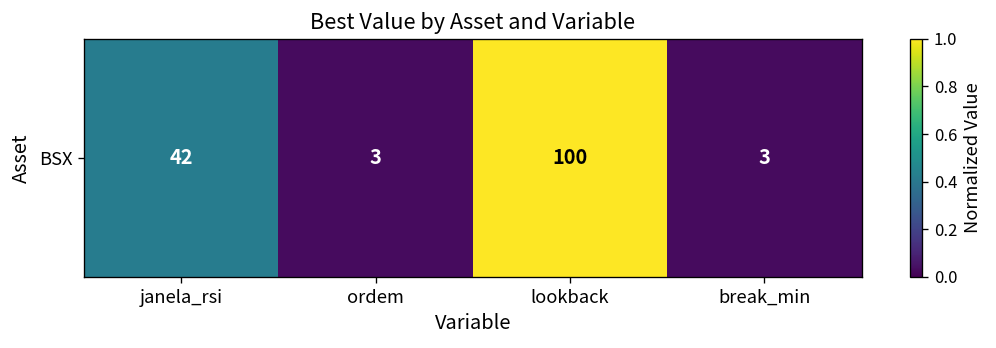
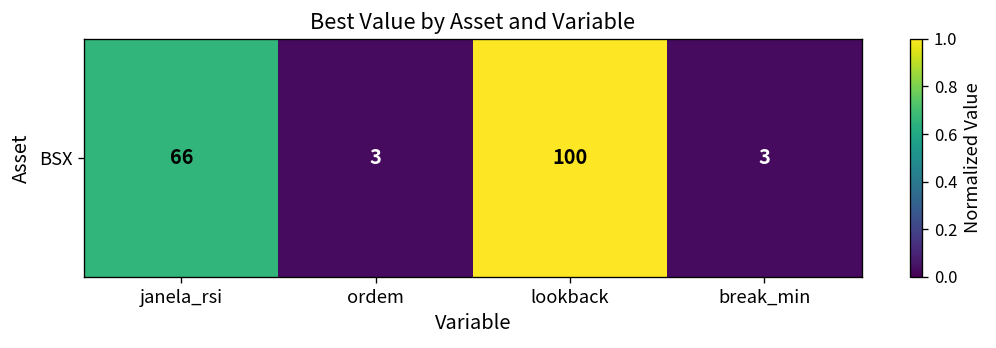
BSX, janela_rsi: 42 -> 66
